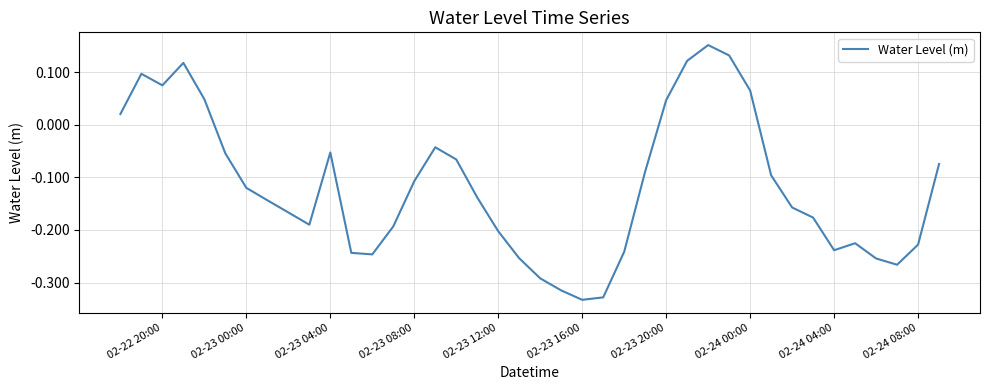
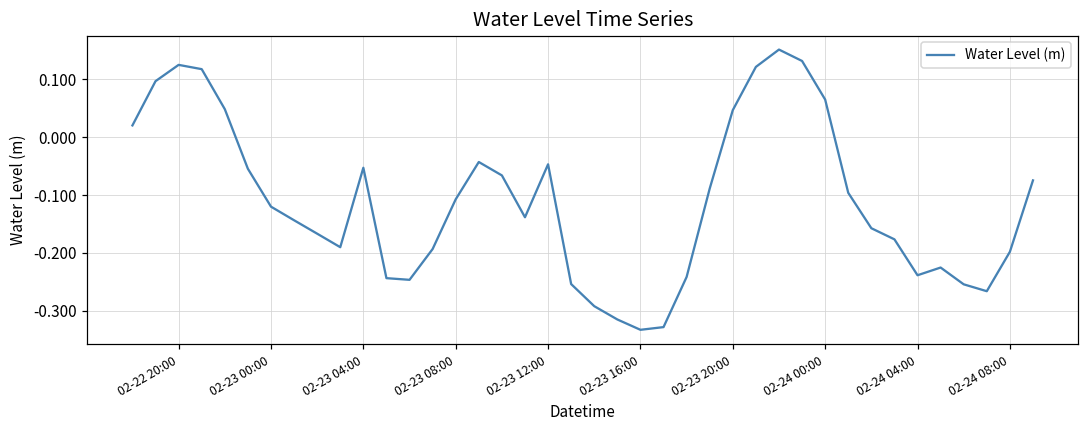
02-22 20:00: 0.07 -> 0.12
02-23 12:00: -0.20 -> -0.05
02-24 08:00: -0.23 -> -0.20
